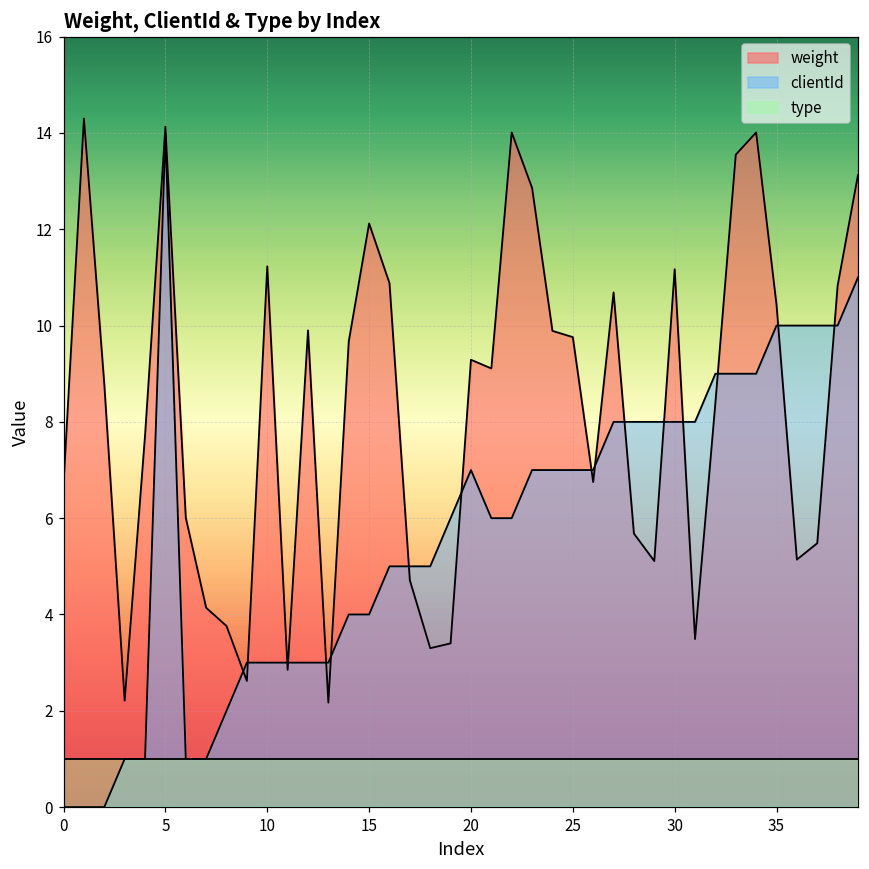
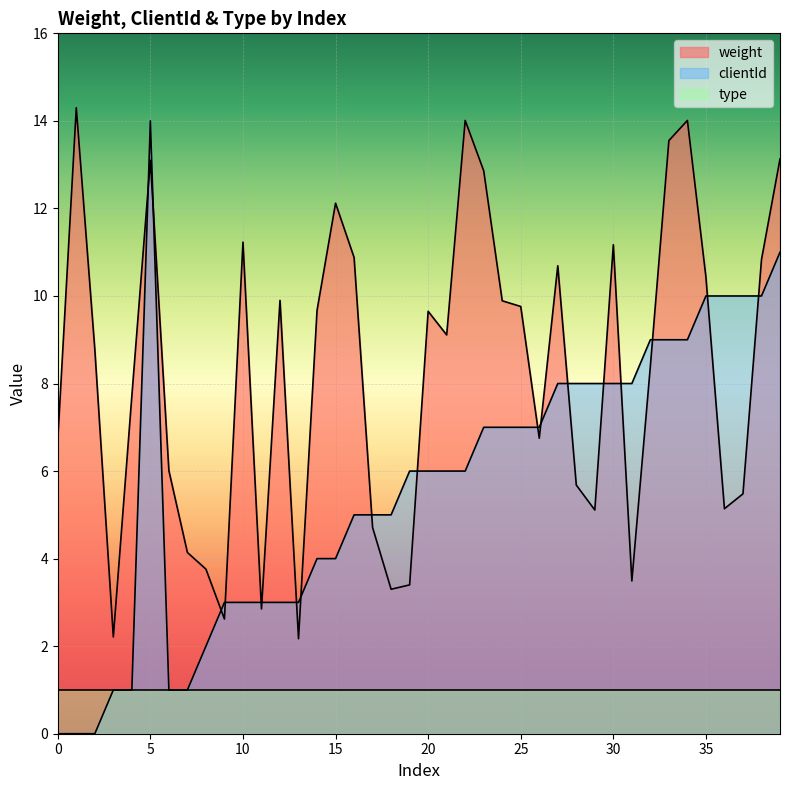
weight, 5: 14.1 -> 13.1
weight, 20: 9.3 -> 9.7
clientId, 20: 7 -> 6
